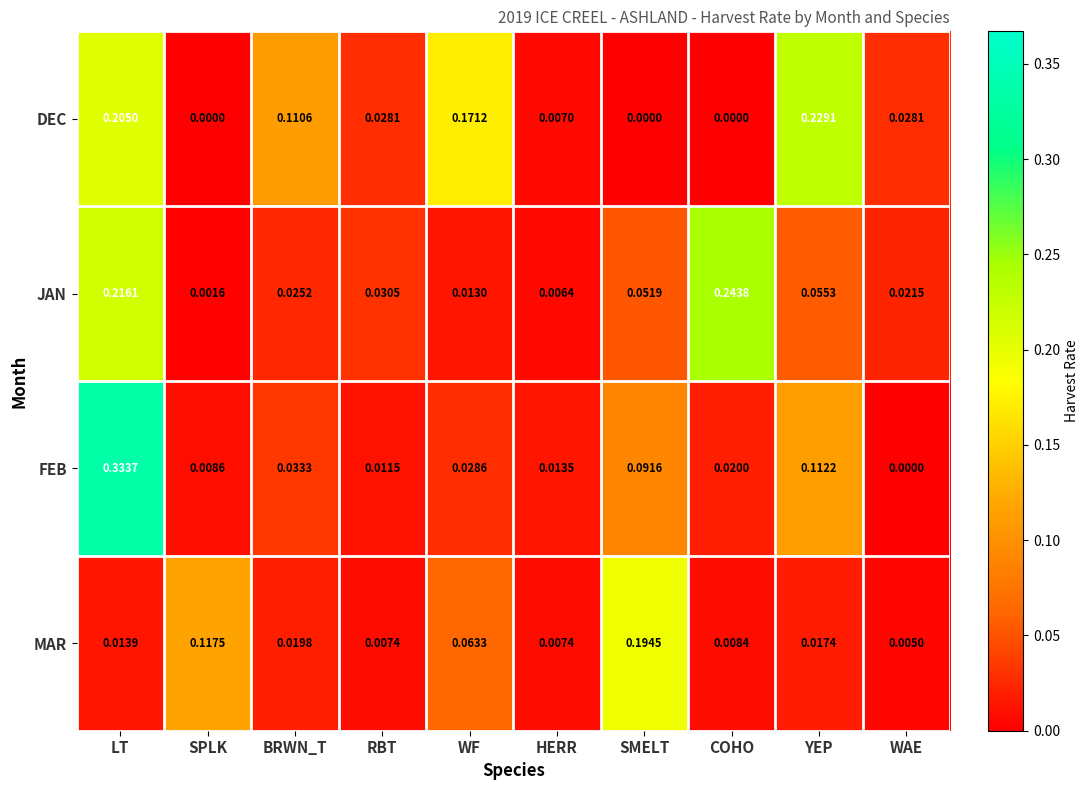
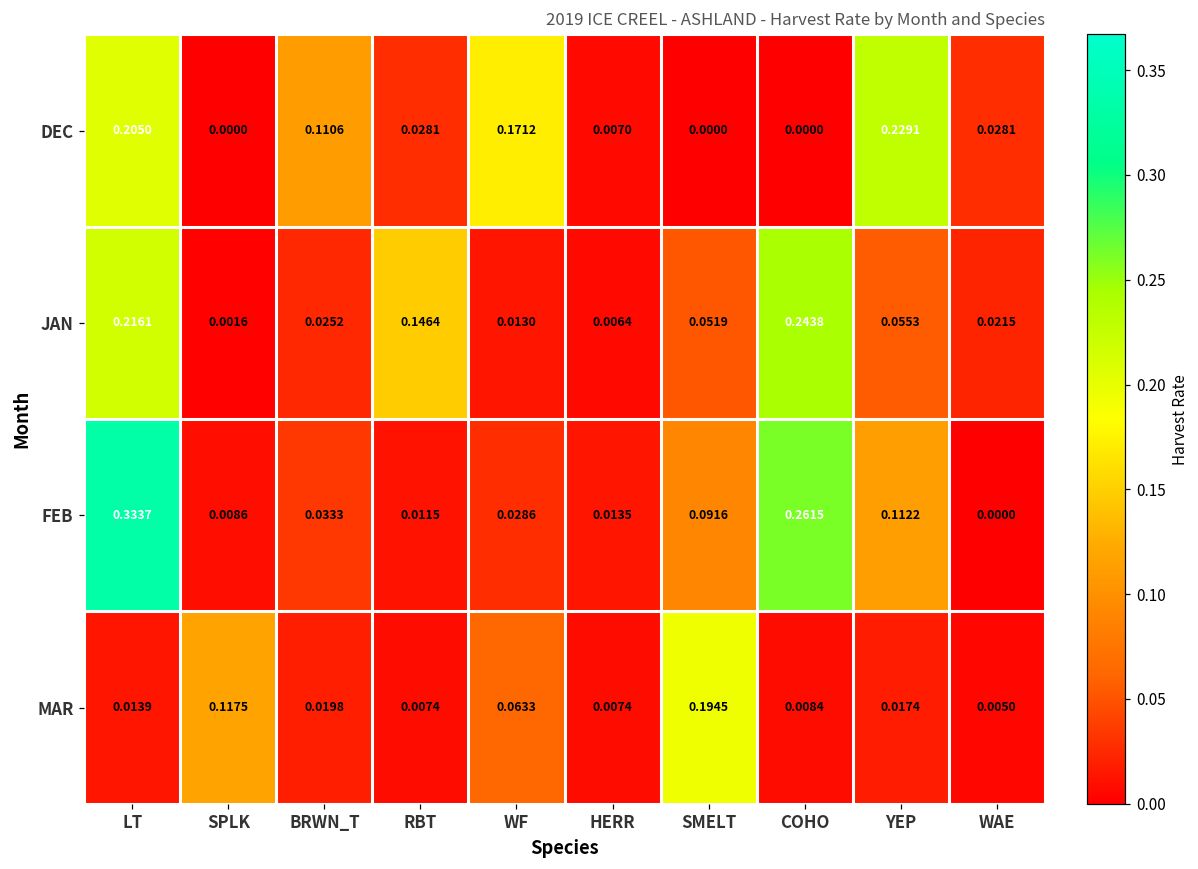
JAN, RBT: 0.0305 -> 0.1464
FEB, COHO: 0.0200 -> 0.2615
